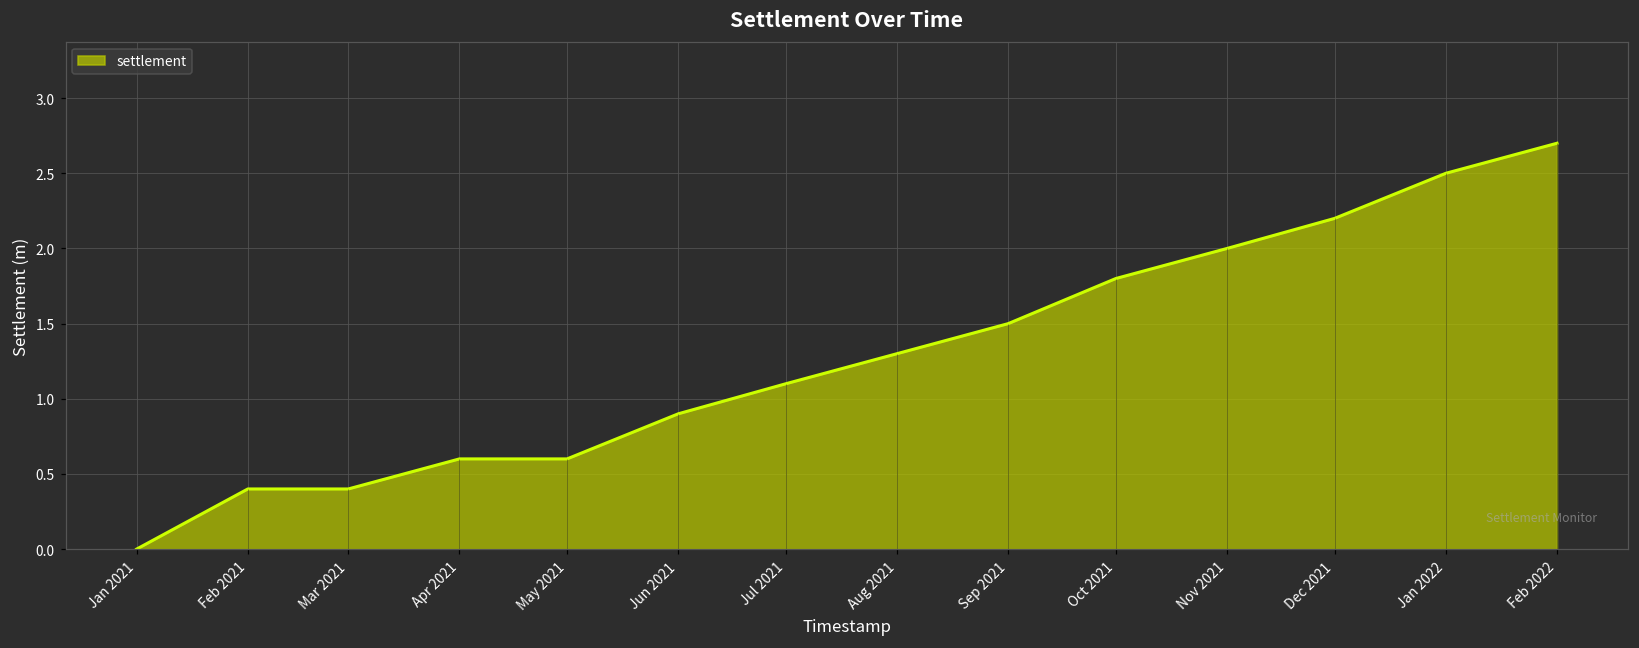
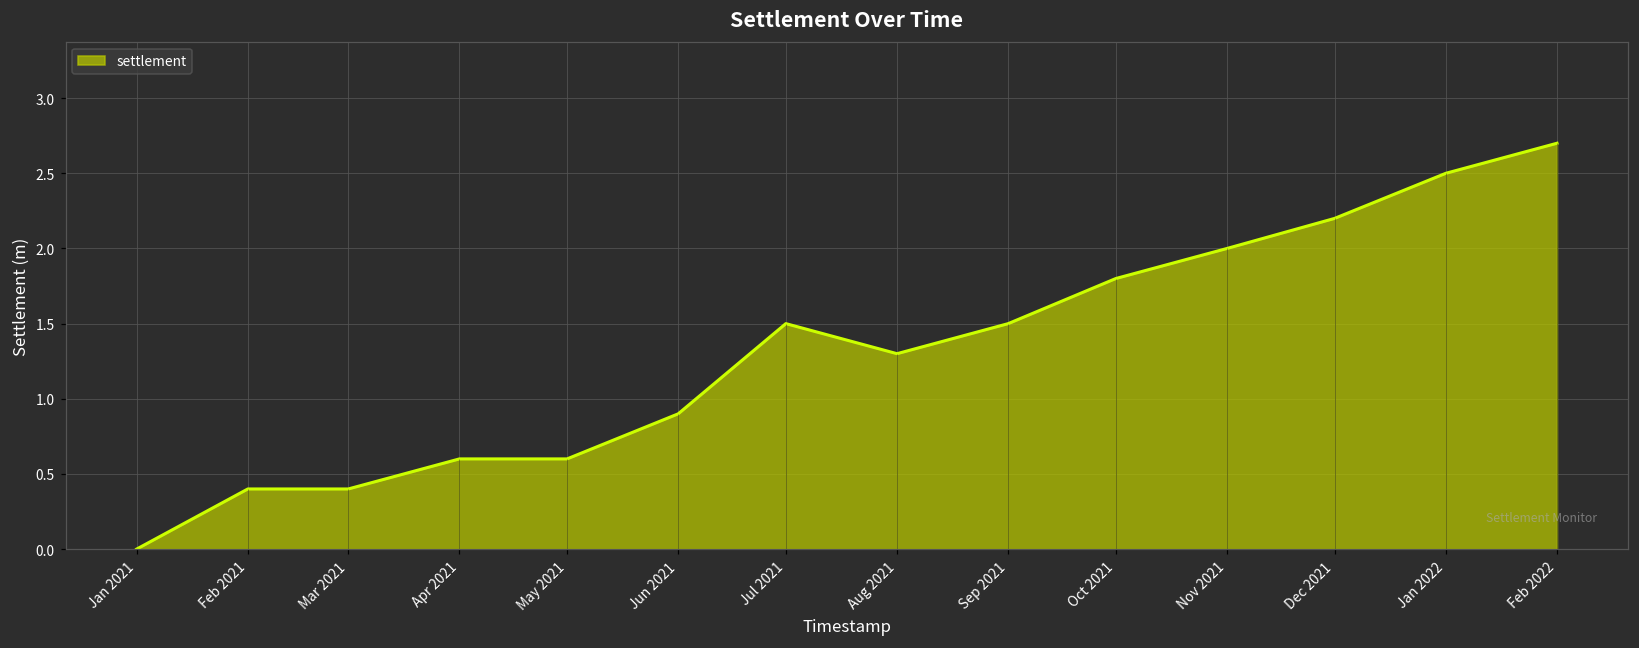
Jul 2021: 1.1 -> 1.5
